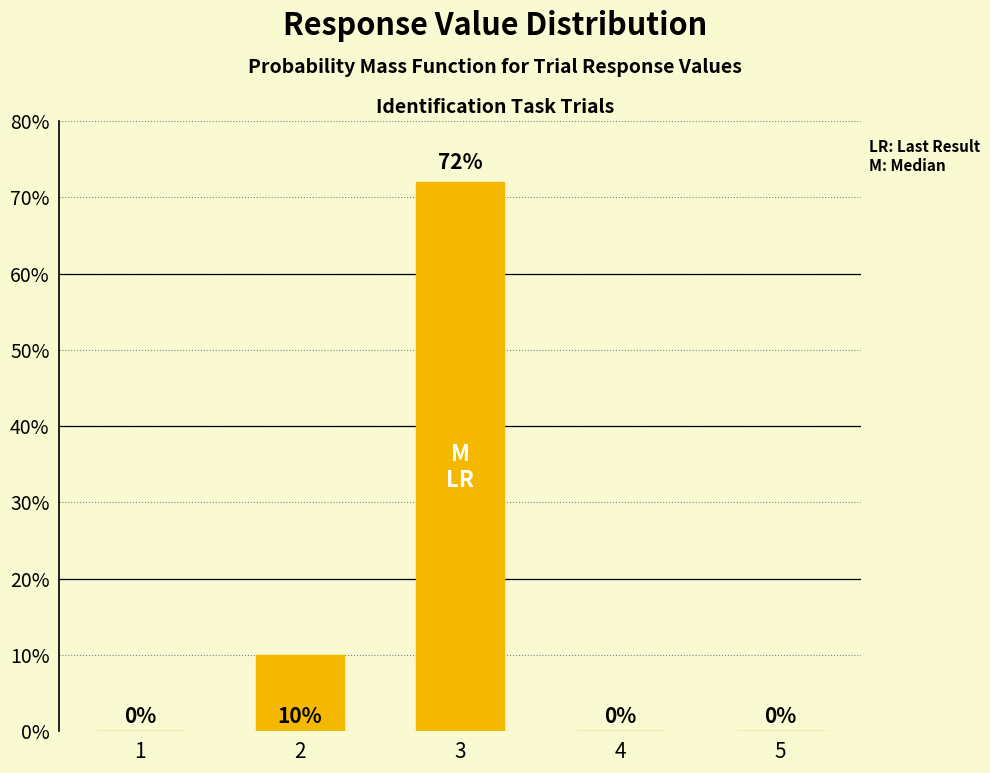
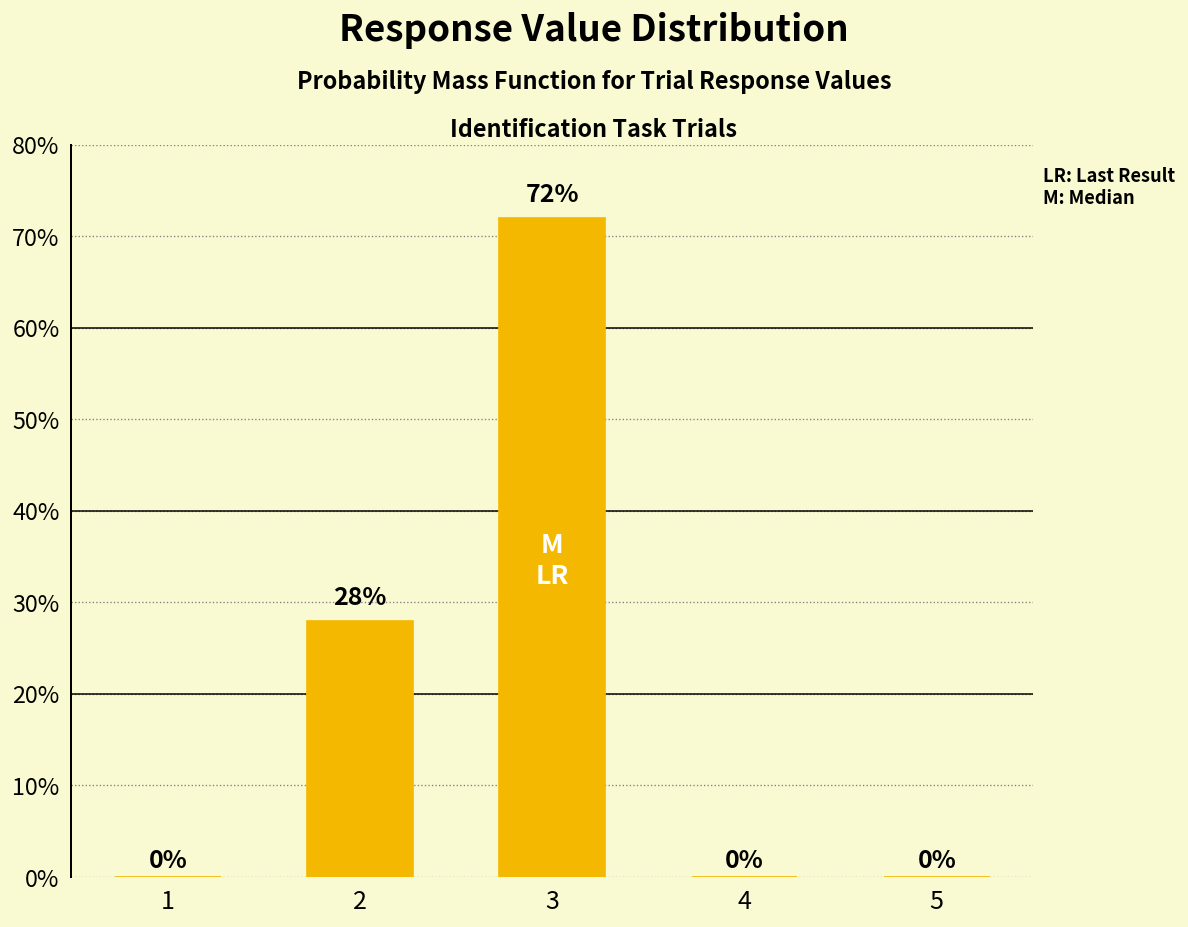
2: 10% -> 28%
